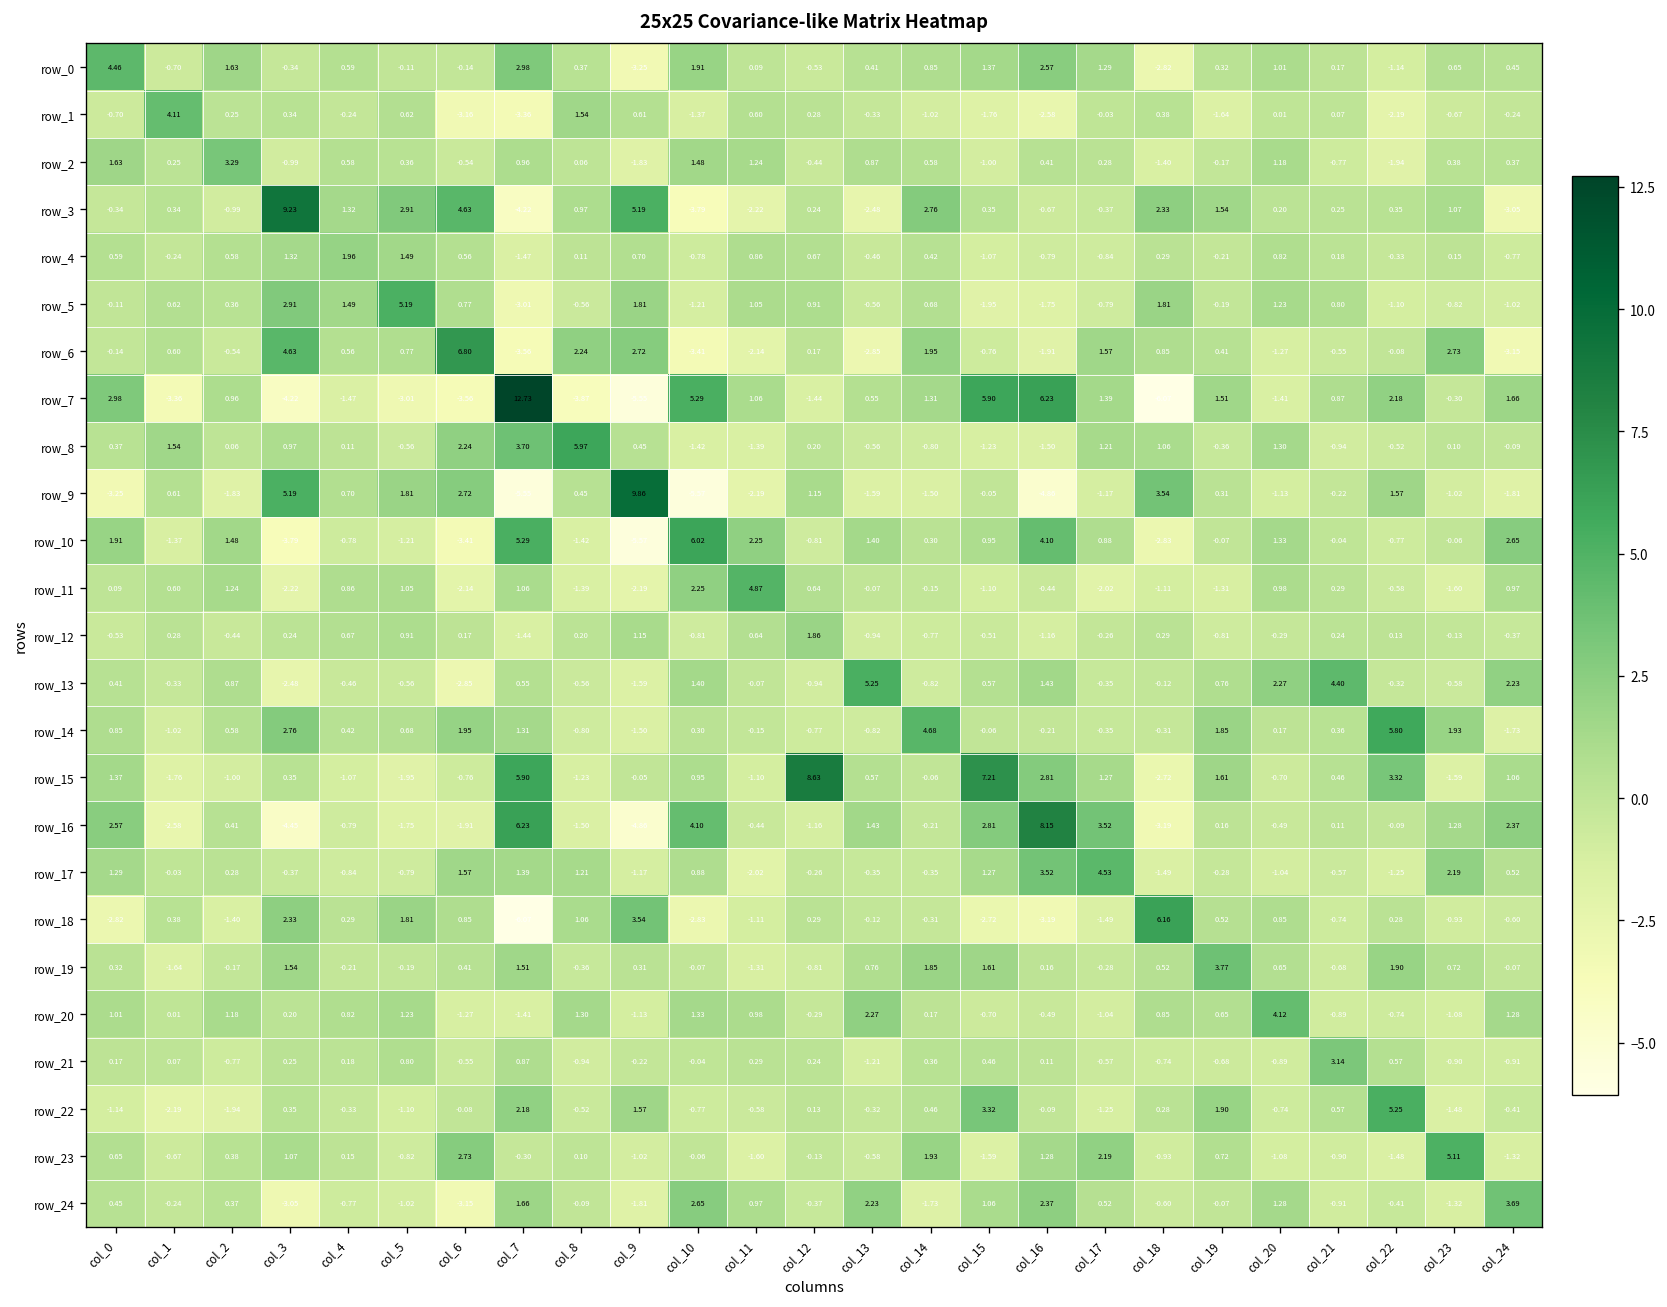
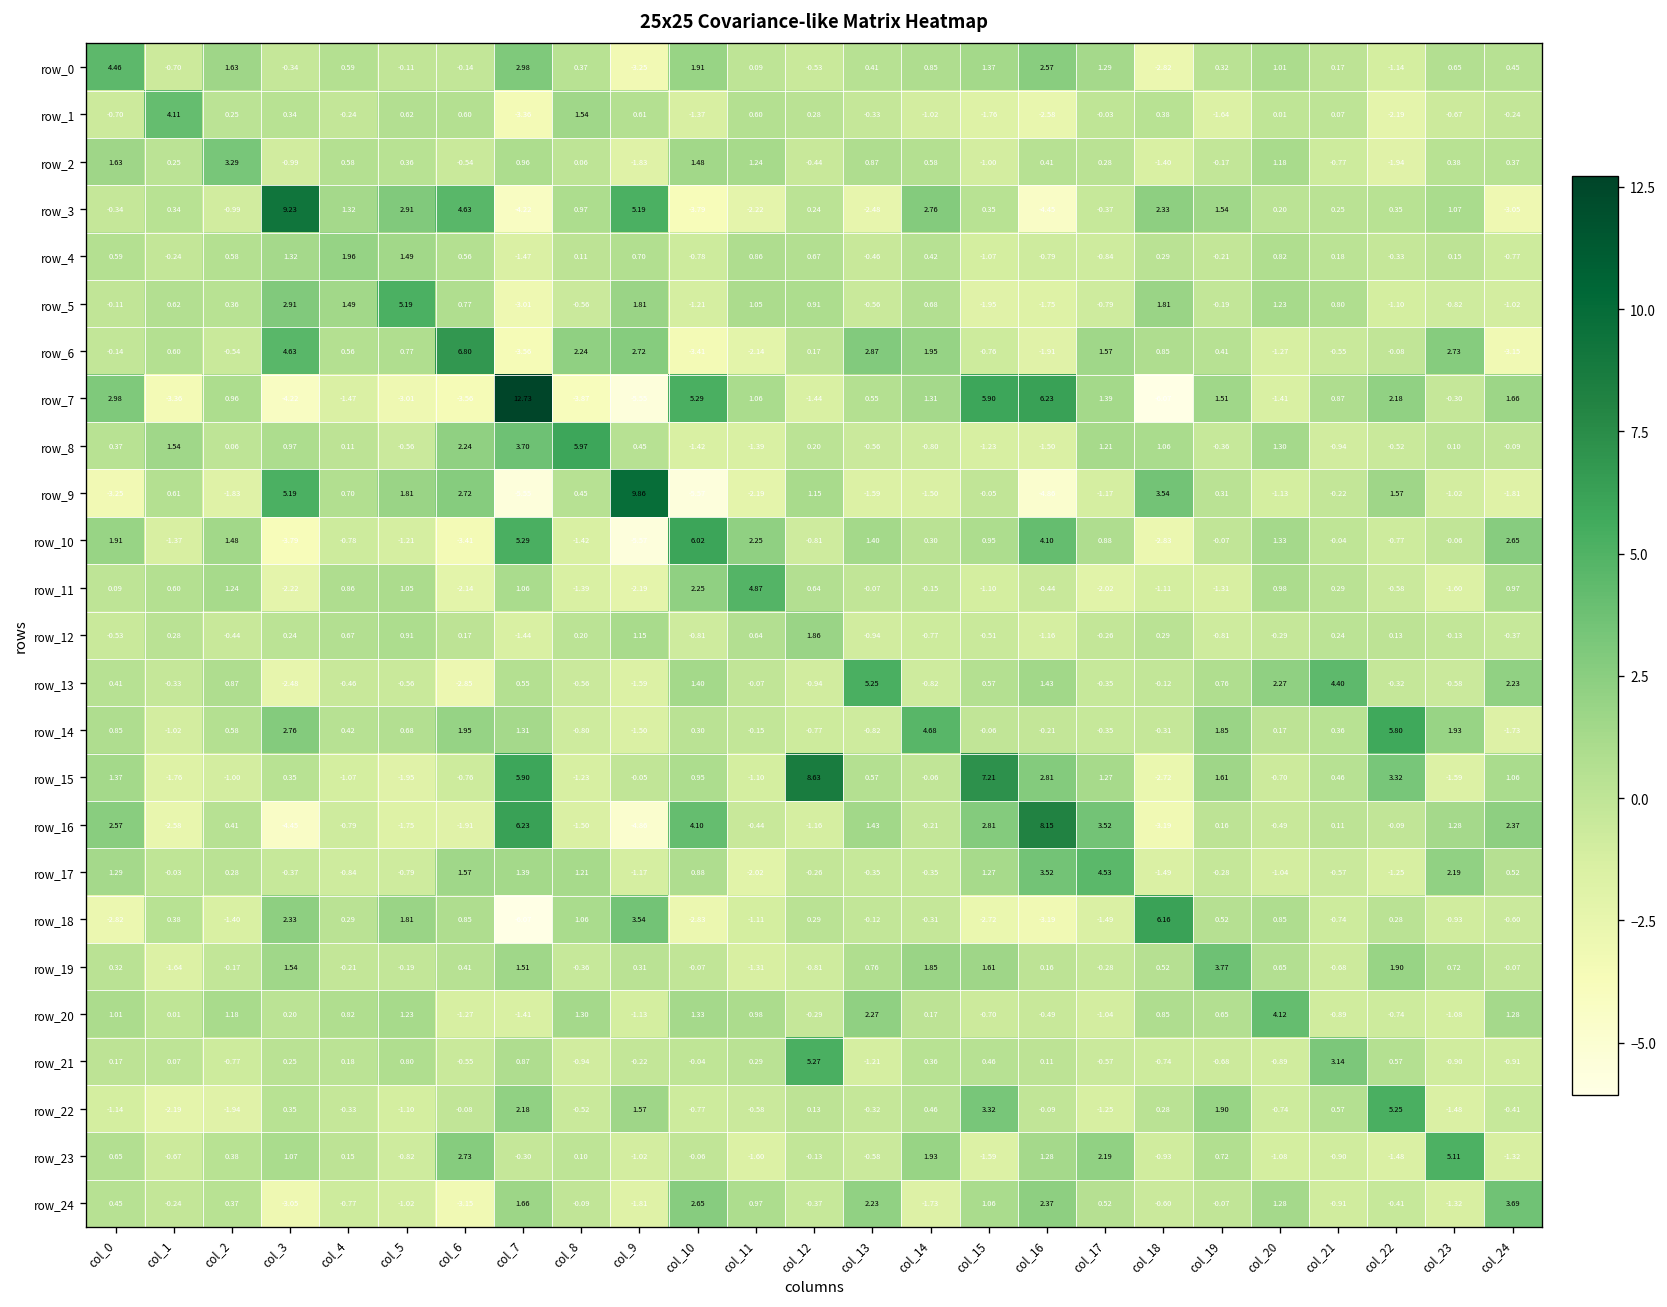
row_1, col_6: -3.16 -> 0.60
row_3, col_16: -0.67 -> -4.45
row_6, col_13: -2.85 -> 2.87
row_21, col_12: 0.24 -> 5.27
